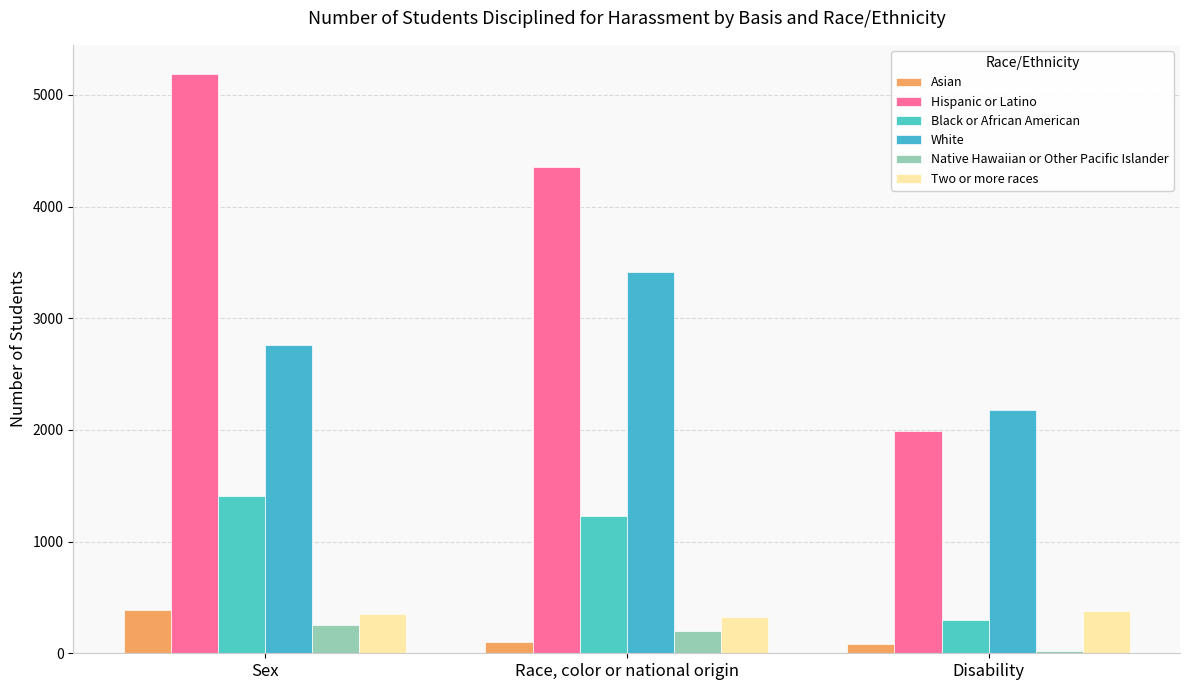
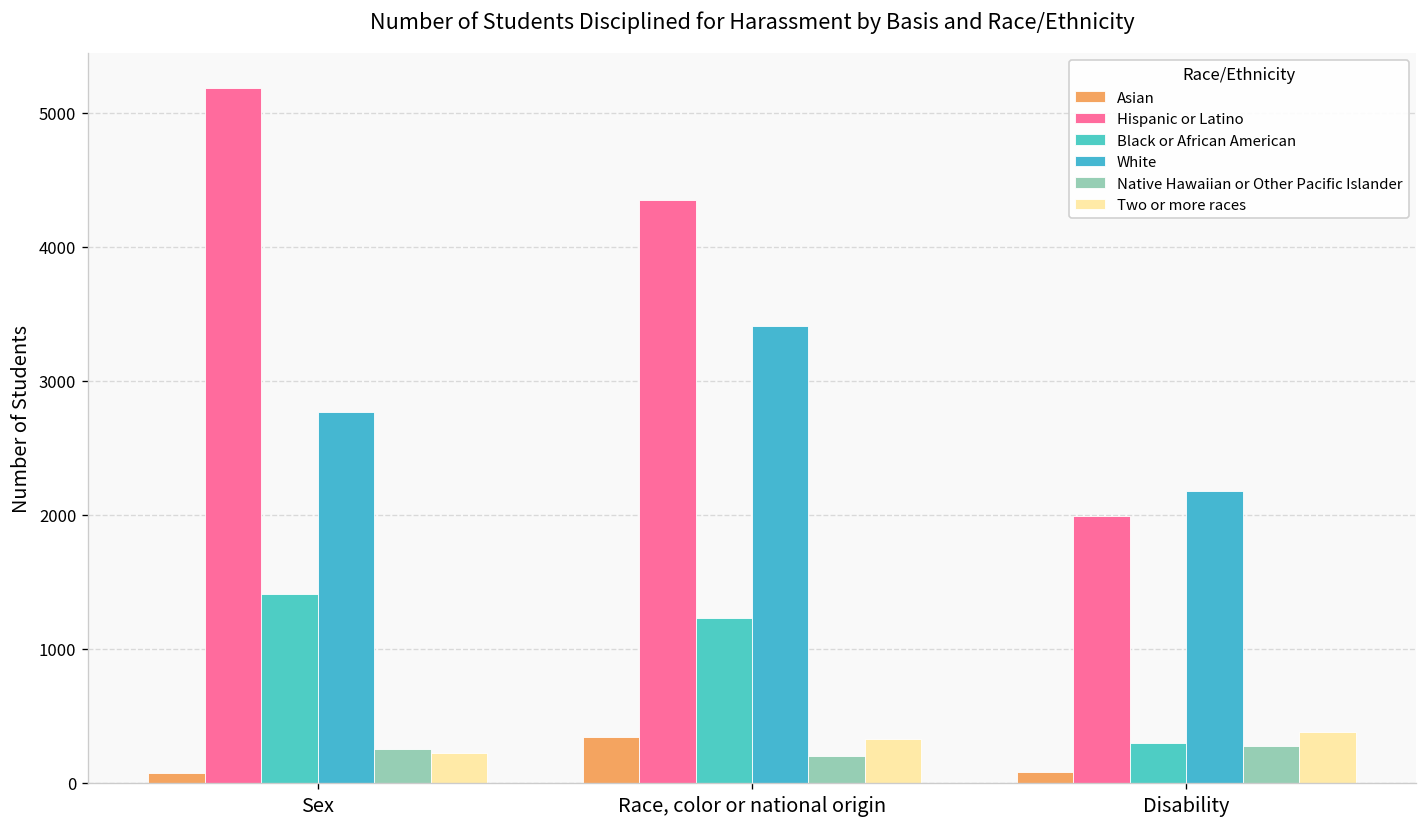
Asian, Sex: 390 -> 70
Two or more races, Sex: 350 -> 230
Asian, Race, color or national origin: 100 -> 340
Native Hawaiian or Other Pacific Islander, Disability: 20 -> 280
